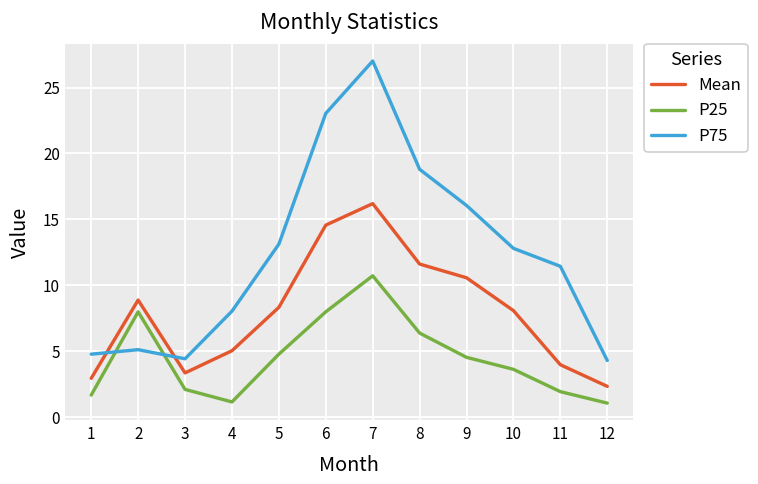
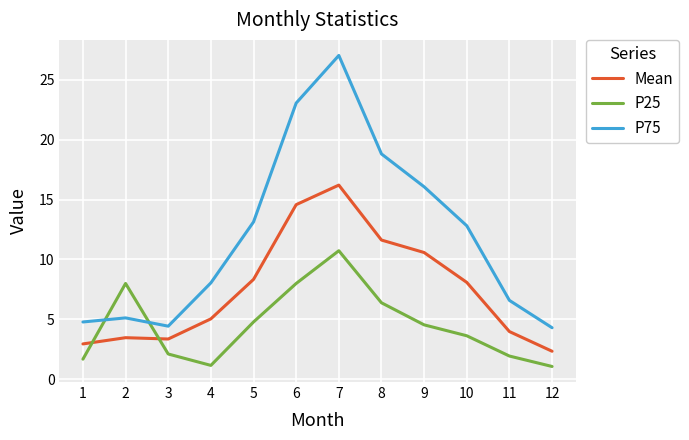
Mean, 2: 8.9 -> 3.5
P75, 11: 11.5 -> 6.6
